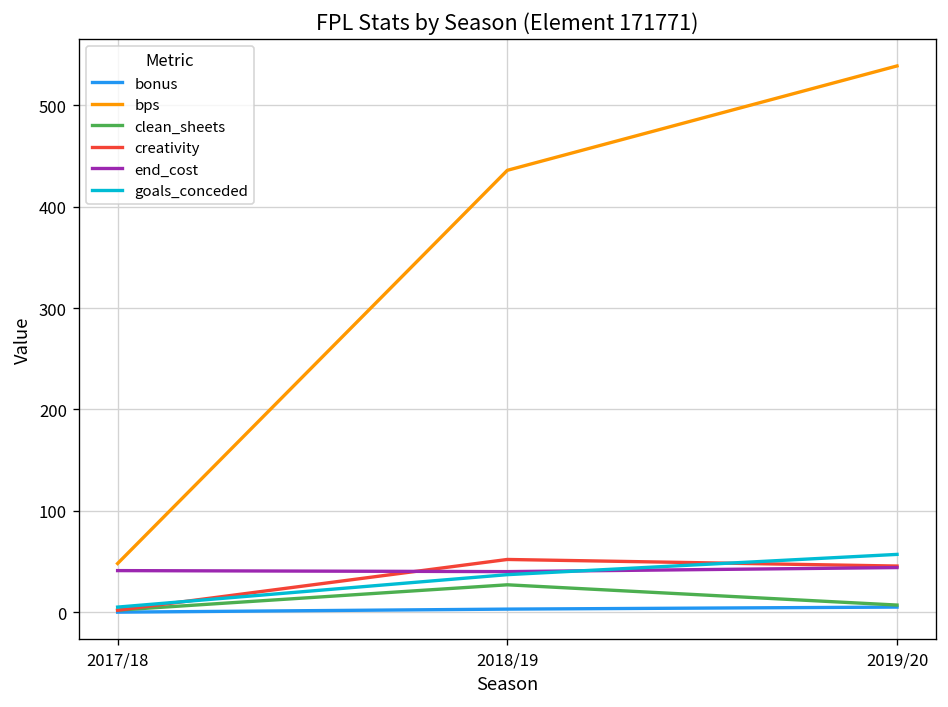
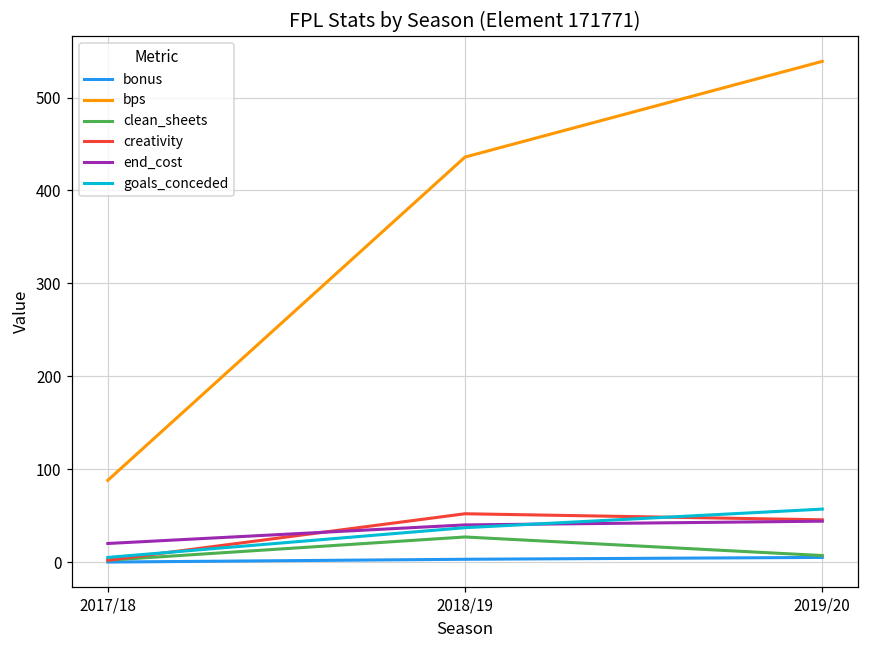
bps, 2017/18: 50 -> 90
end_cost, 2017/18: 40 -> 20
